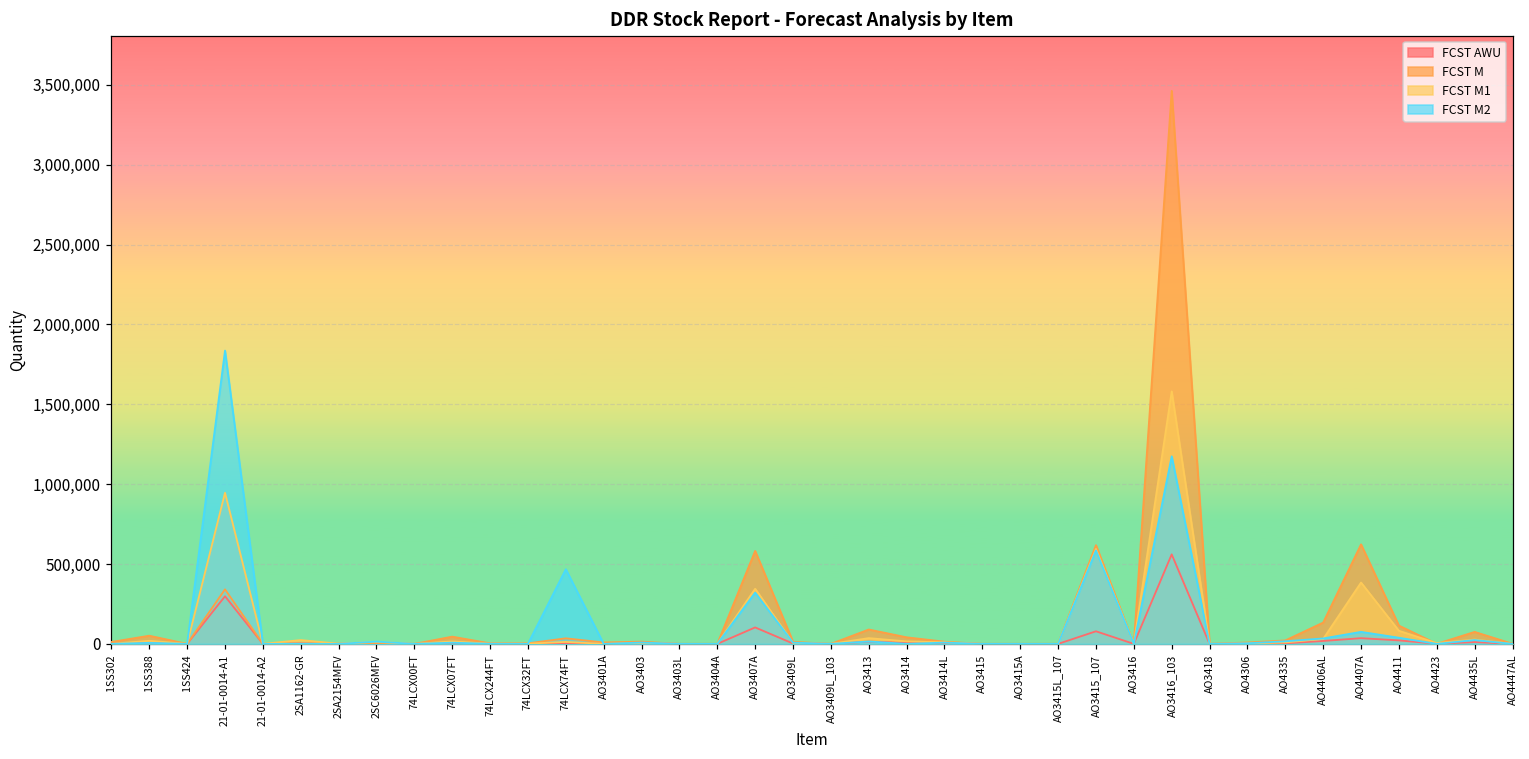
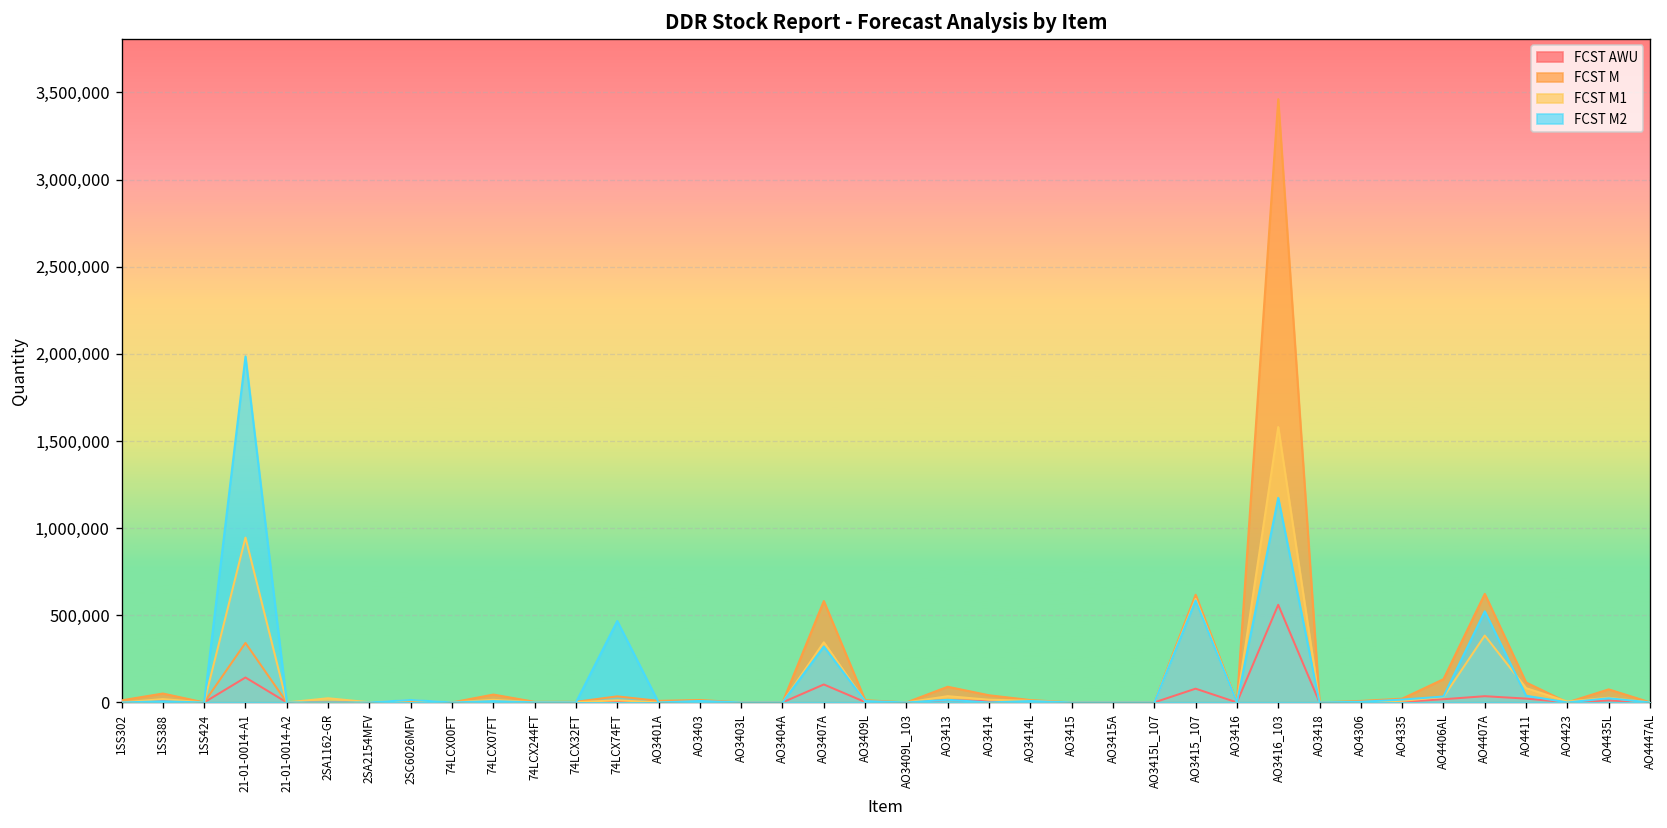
FCST AWU, 21-01-0014-A1: 300,000 -> 140,000
FCST M2, 21-01-0014-A1: 1,840,000 -> 1,990,000
FCST M2, AO4407A: 80,000 -> 520,000
